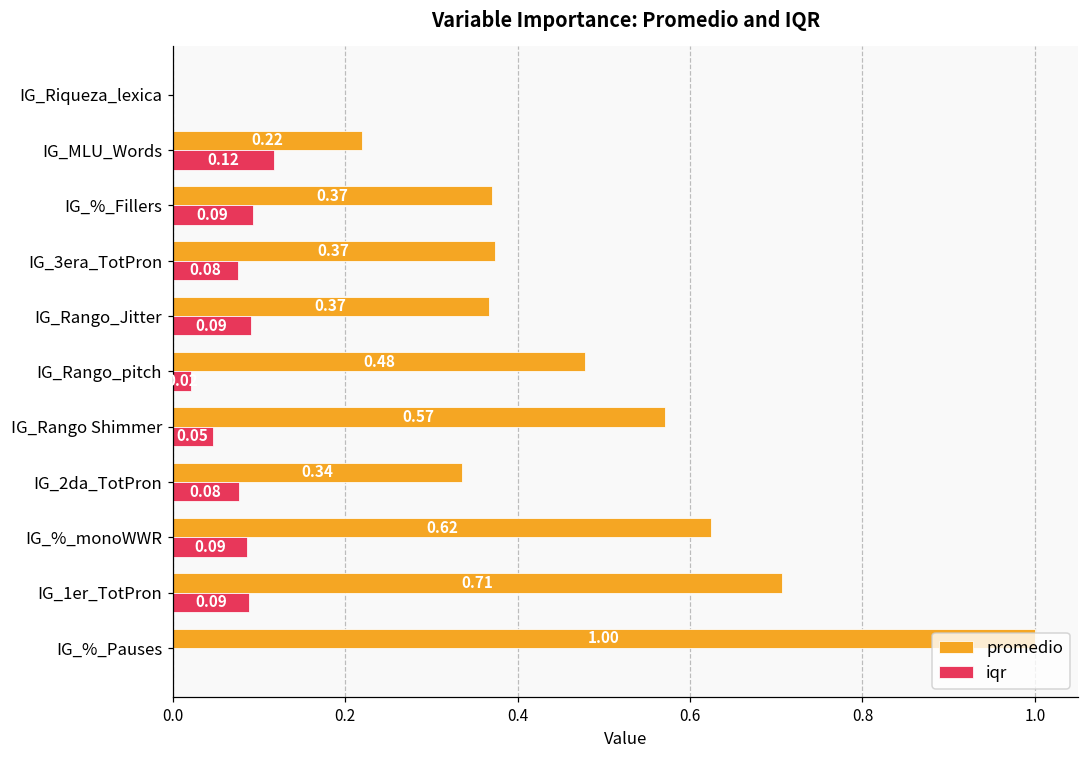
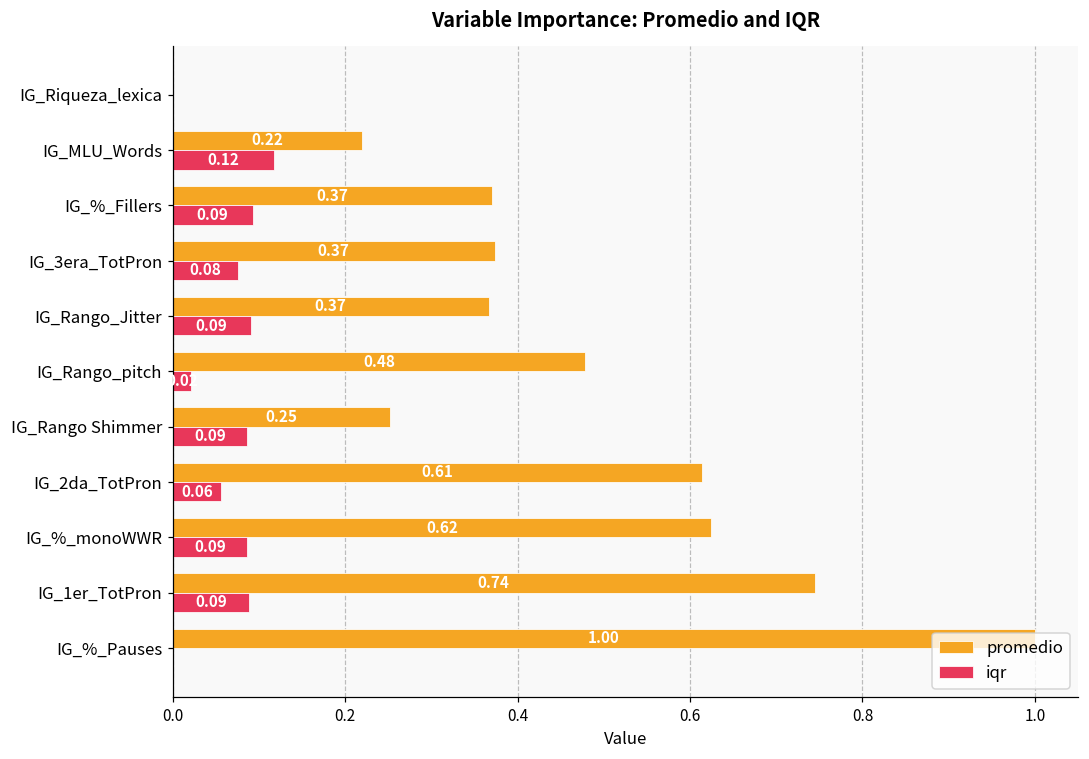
promedio, IG_Rango Shimmer: 0.57 -> 0.25
iqr, IG_Rango Shimmer: 0.05 -> 0.09
promedio, IG_2da_TotPron: 0.34 -> 0.61
iqr, IG_2da_TotPron: 0.08 -> 0.06
promedio, IG_1er_TotPron: 0.71 -> 0.74
